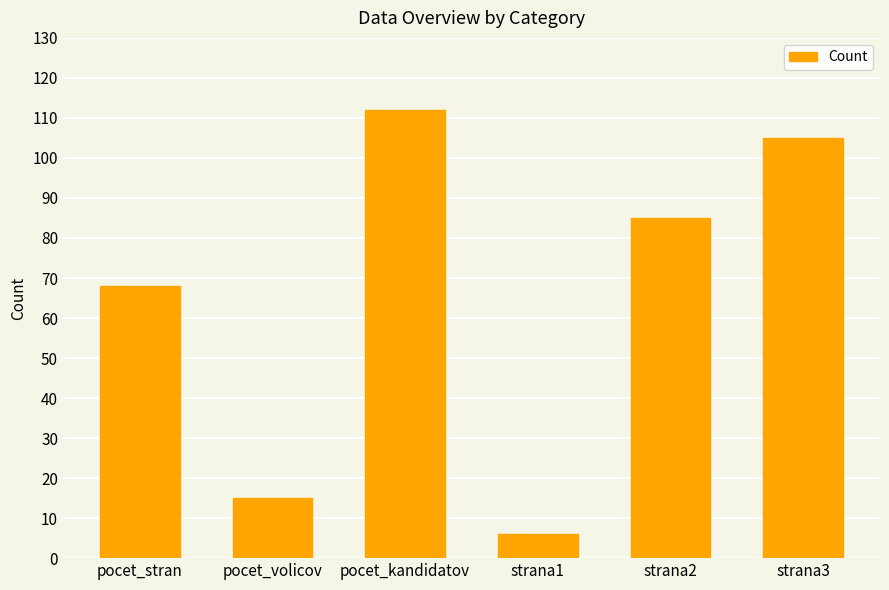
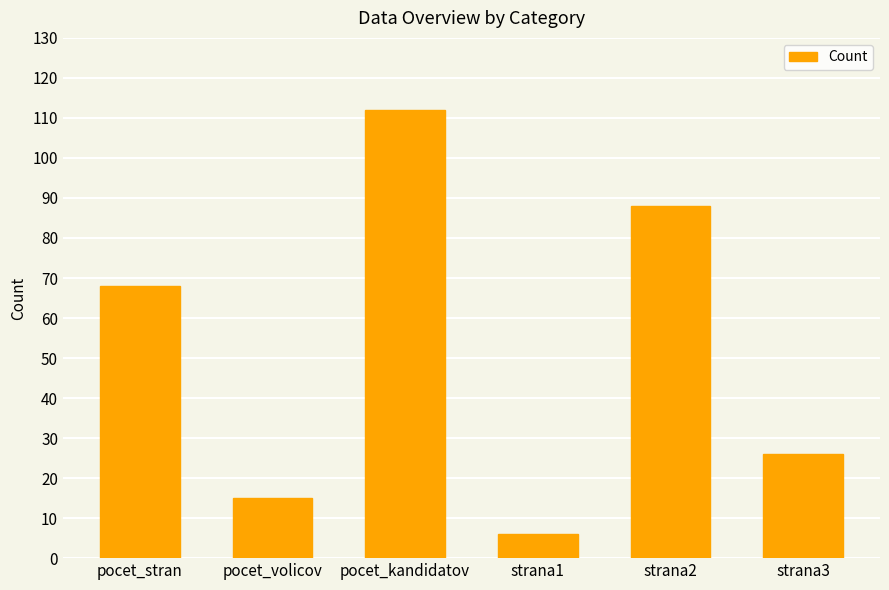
strana2: 85 -> 88
strana3: 105 -> 26
